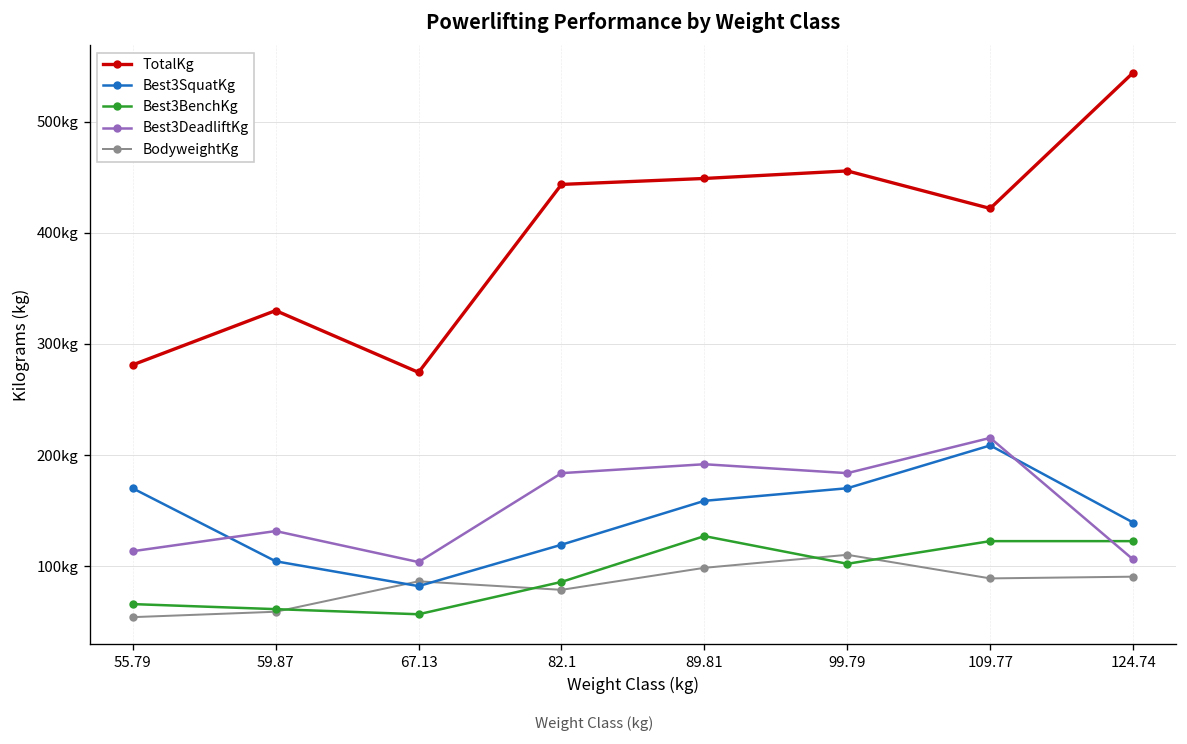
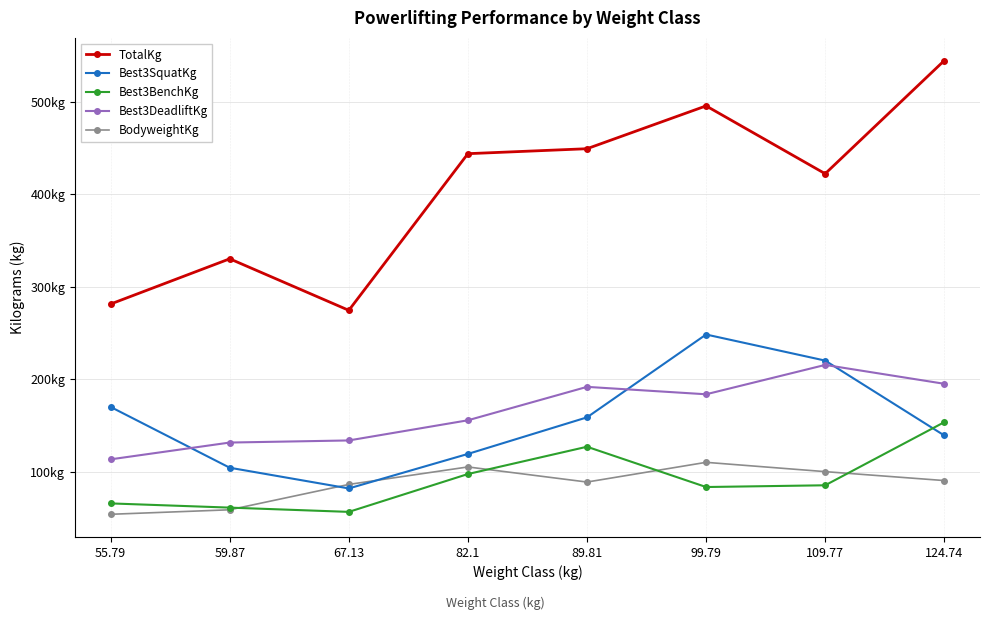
Best3DeadliftKg, 67.13: 100kg -> 130kg
Best3BenchKg, 82.1: 90kg -> 100kg
Best3DeadliftKg, 82.1: 180kg -> 160kg
BodyweightKg, 82.1: 80kg -> 110kg
BodyweightKg, 89.81: 100kg -> 90kg
TotalKg, 99.79: 460kg -> 500kg
Best3SquatKg, 99.79: 170kg -> 250kg
Best3BenchKg, 99.79: 100kg -> 80kg
Best3SquatKg, 109.77: 210kg -> 220kg
Best3BenchKg, 109.77: 120kg -> 90kg
BodyweightKg, 109.77: 90kg -> 100kg
Best3BenchKg, 124.74: 120kg -> 150kg
Best3DeadliftKg, 124.74: 110kg -> 200kg
